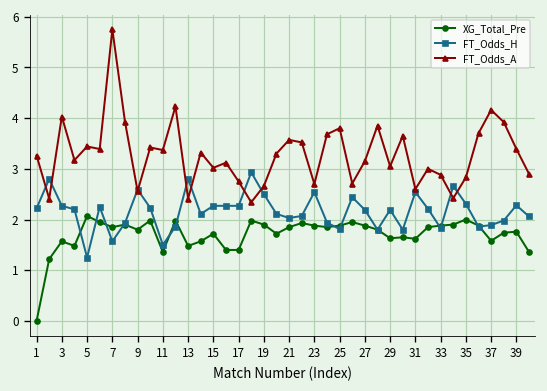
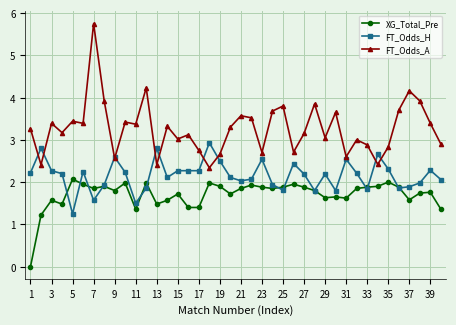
FT_Odds_A, 3: 4.0 -> 3.4
